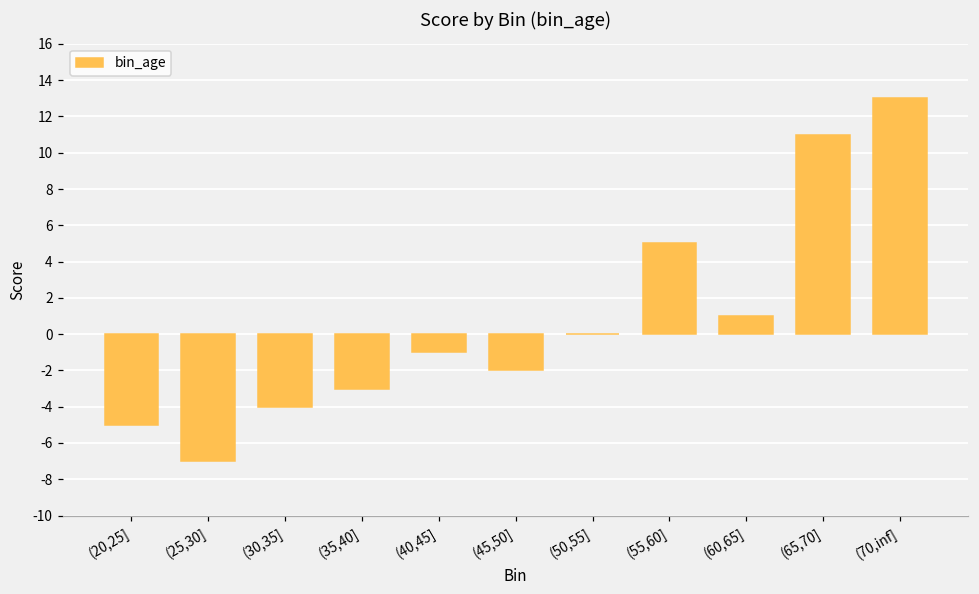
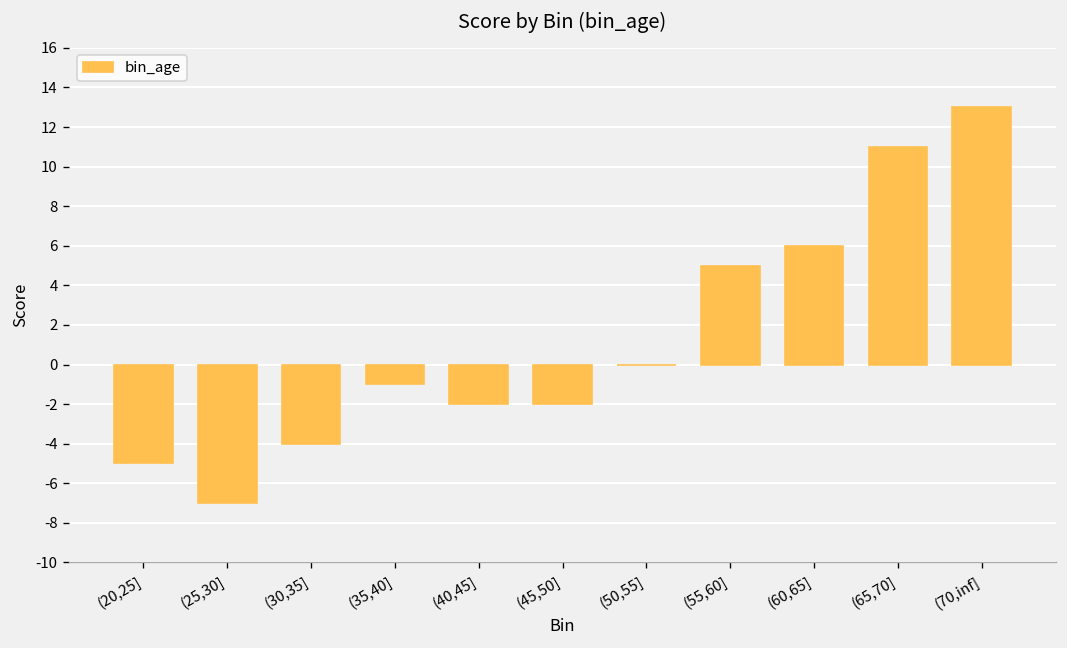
(35,40]: -3 -> -1
(40,45]: -1 -> -2
(60,65]: 1 -> 6
